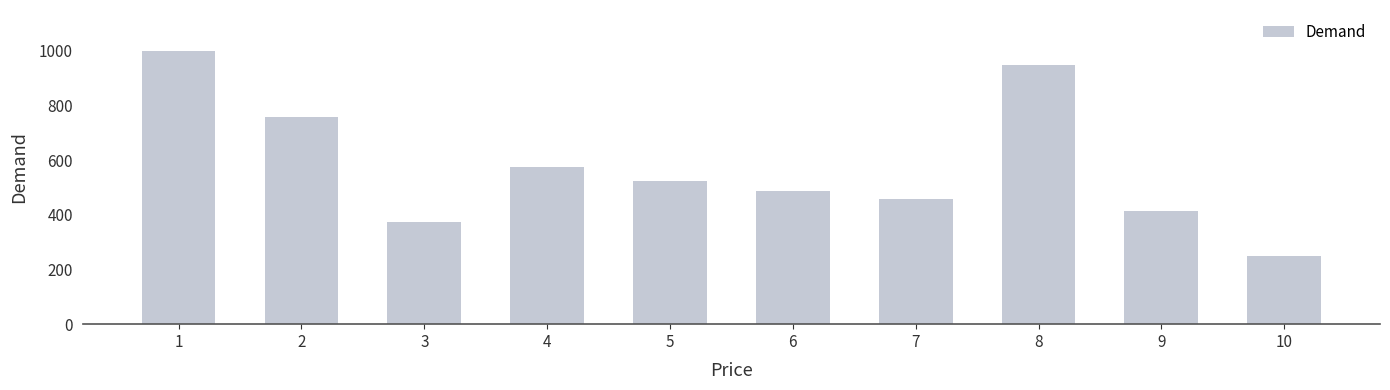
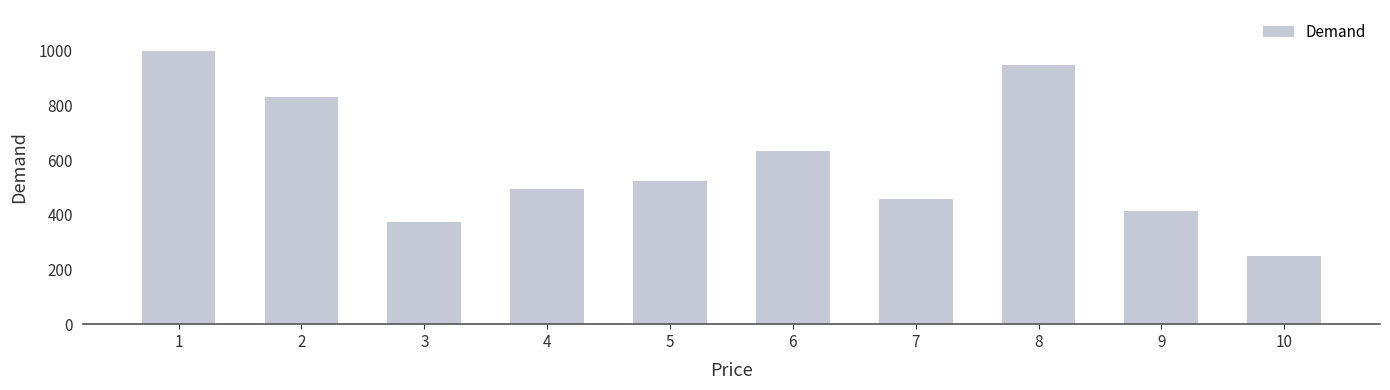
2: 760 -> 830
4: 570 -> 500
6: 490 -> 630
